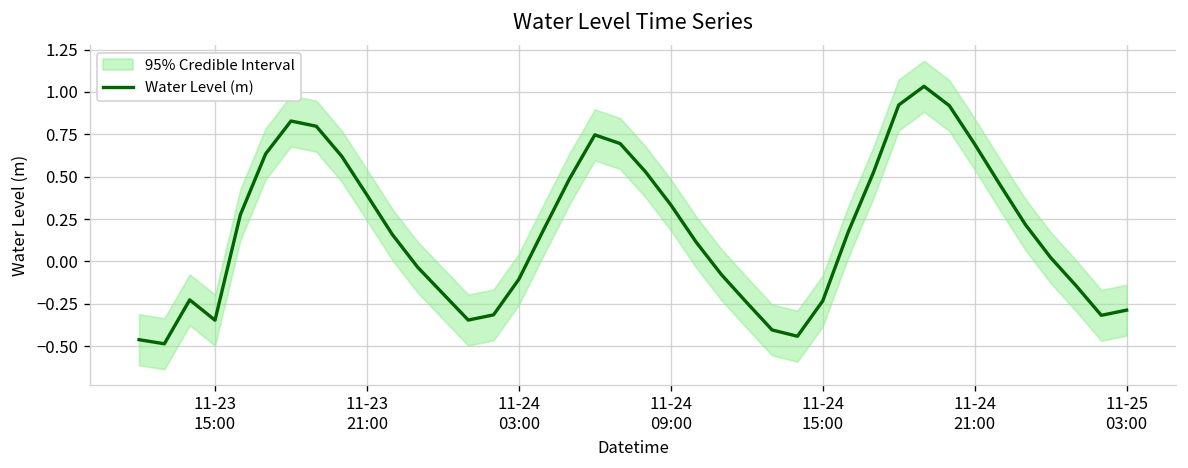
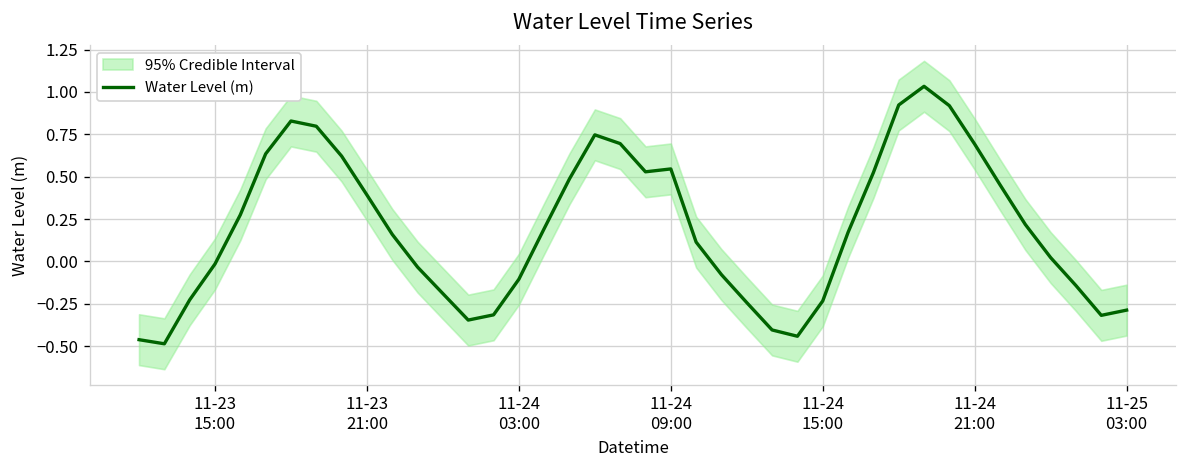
Water Level (m), 11-23 15:00: -0.35 -> -0.02
Water Level (m), 11-24 09:00: 0.33 -> 0.55
